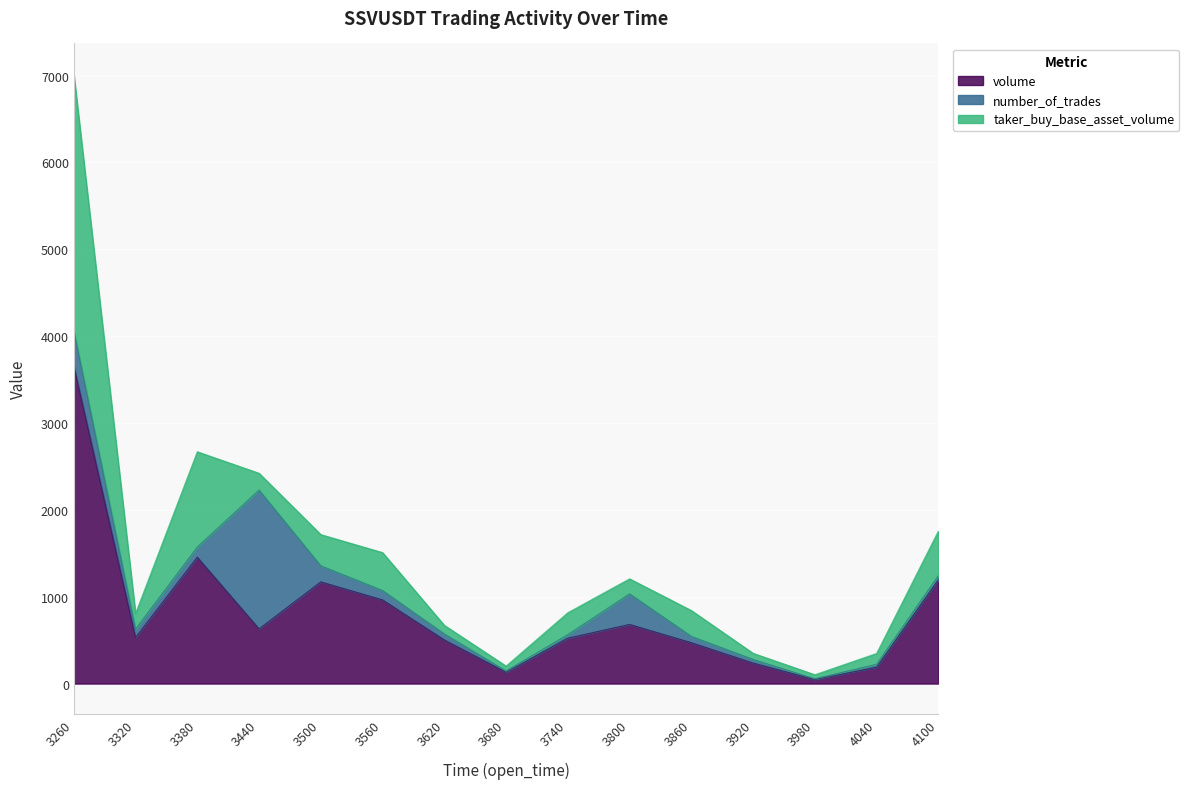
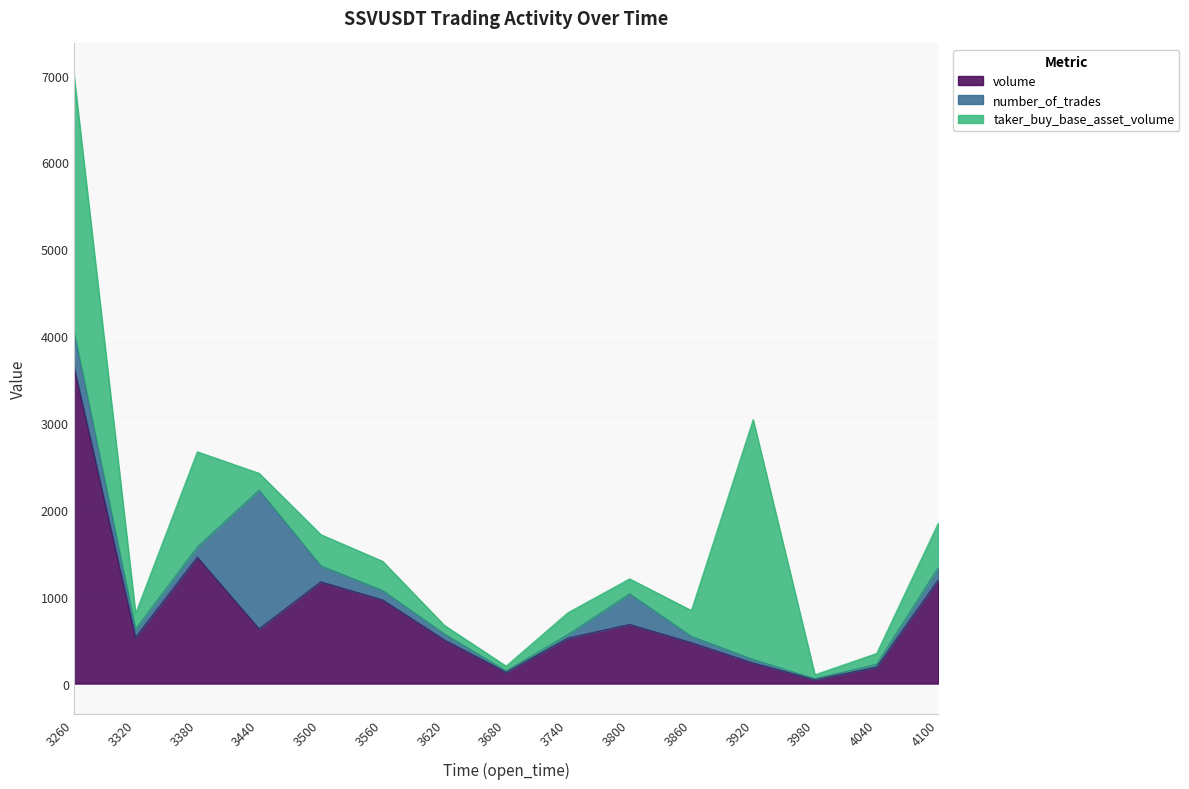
taker_buy_base_asset_volume, 3560: 400 -> 300
taker_buy_base_asset_volume, 3920: 100 -> 2800
number_of_trades, 4100: 0 -> 100
